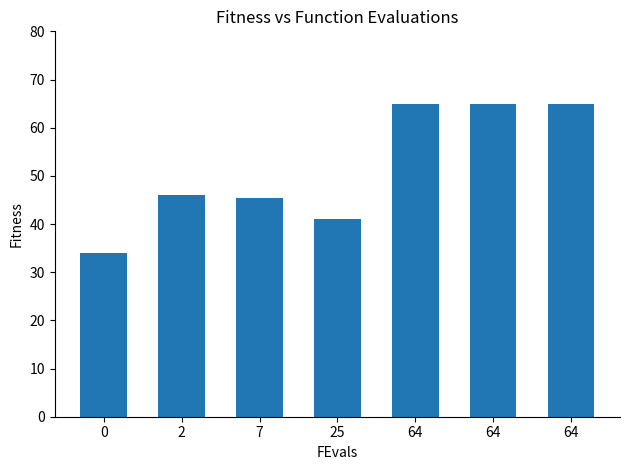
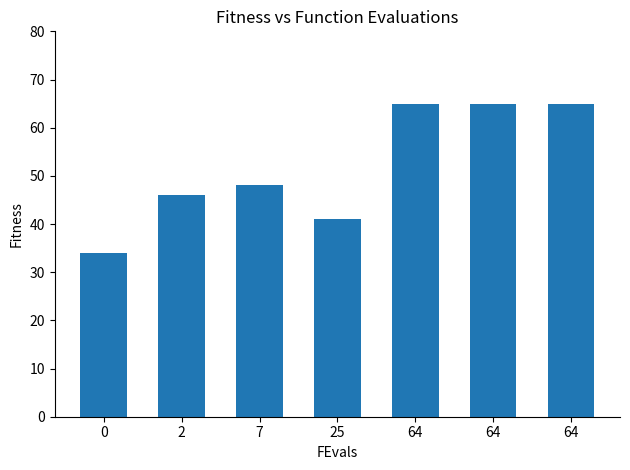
7: 46 -> 48
